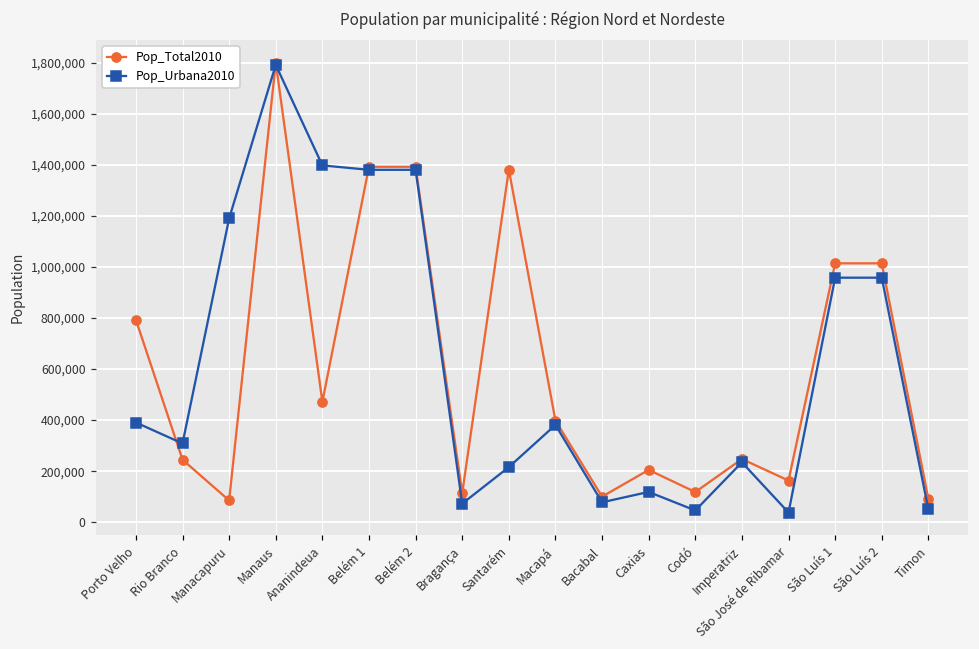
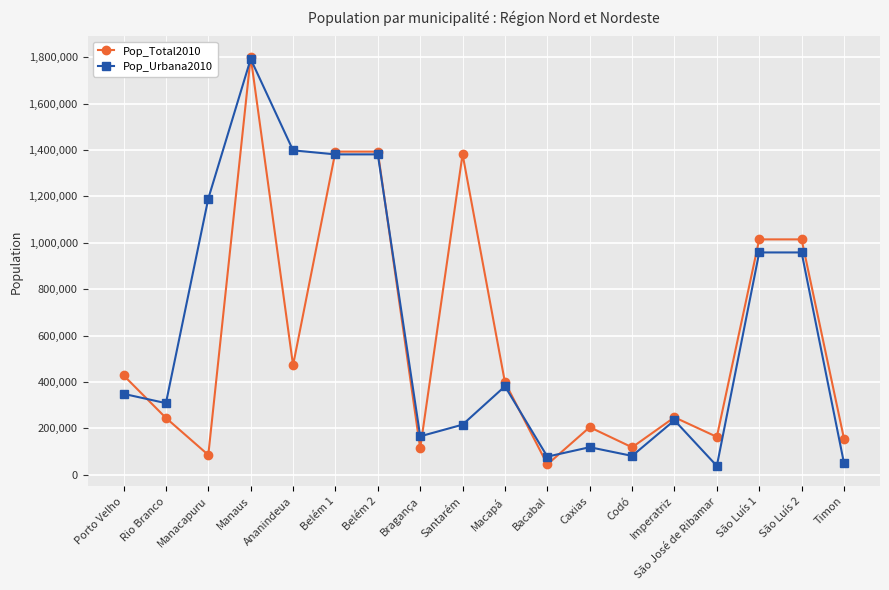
Pop_Total2010, Porto Velho: 790,000 -> 430,000
Pop_Urbana2010, Porto Velho: 390,000 -> 350,000
Pop_Urbana2010, Bragança: 70,000 -> 170,000
Pop_Total2010, Bacabal: 100,000 -> 40,000
Pop_Urbana2010, Codó: 50,000 -> 80,000
Pop_Total2010, Timon: 90,000 -> 160,000
